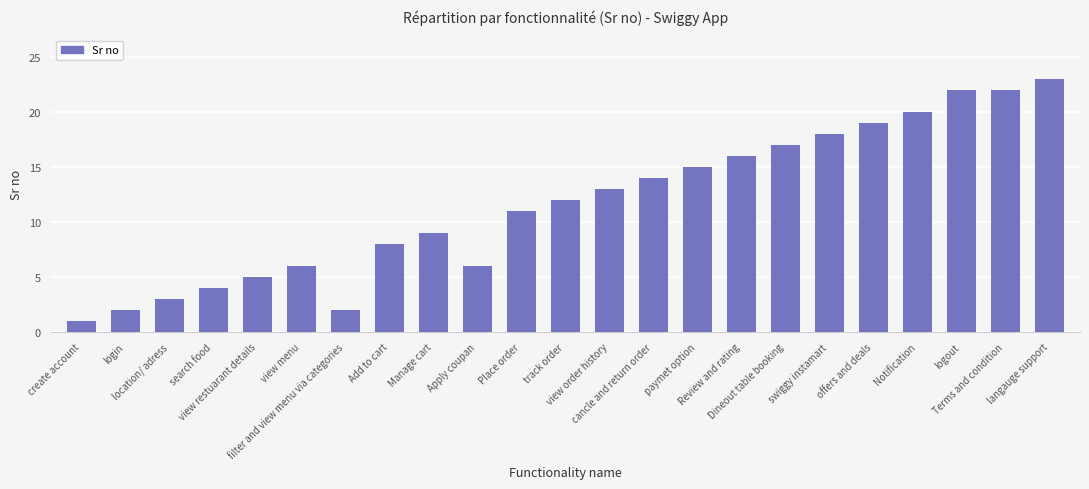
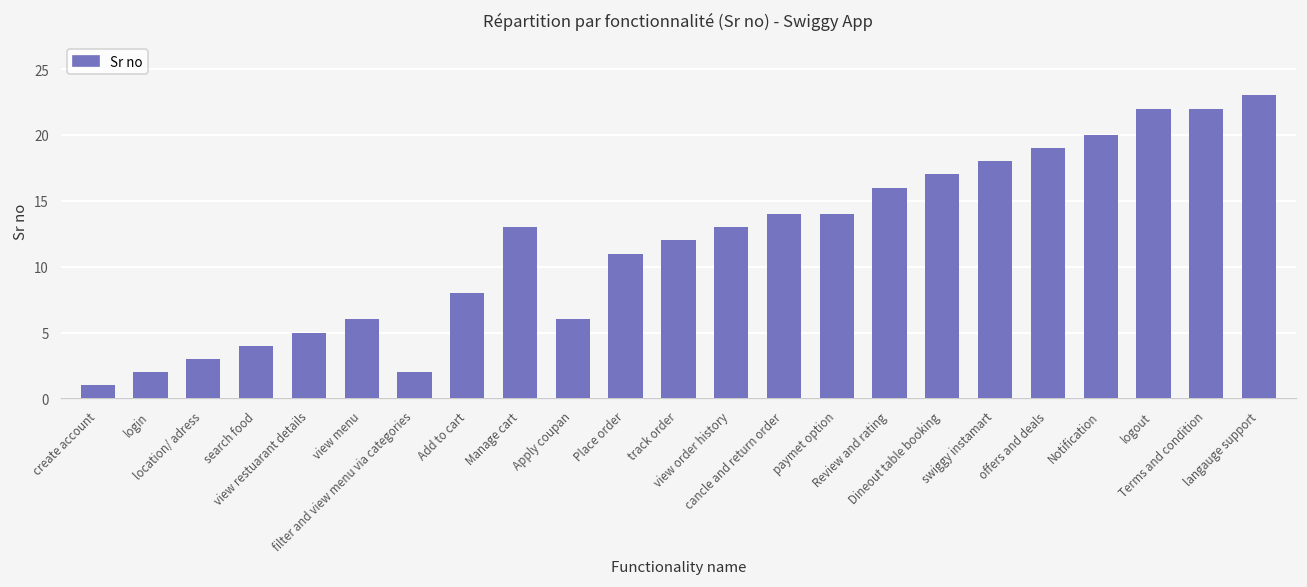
Manage cart: 9 -> 13
paymet option: 15 -> 14
